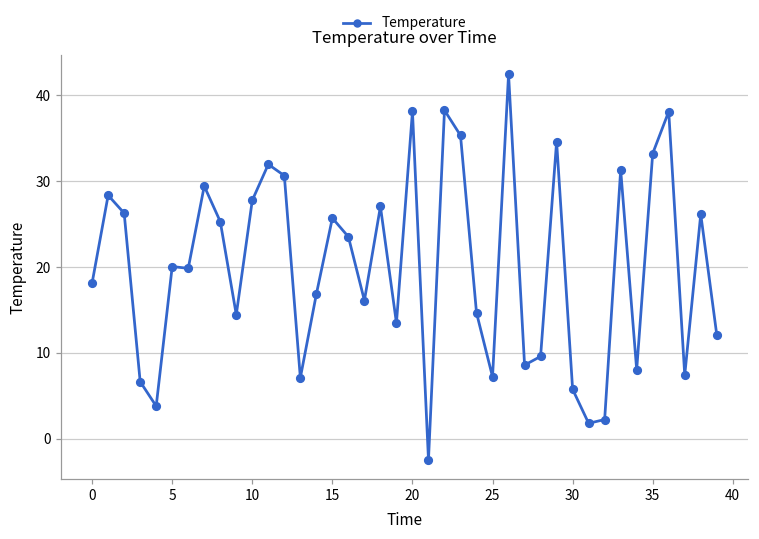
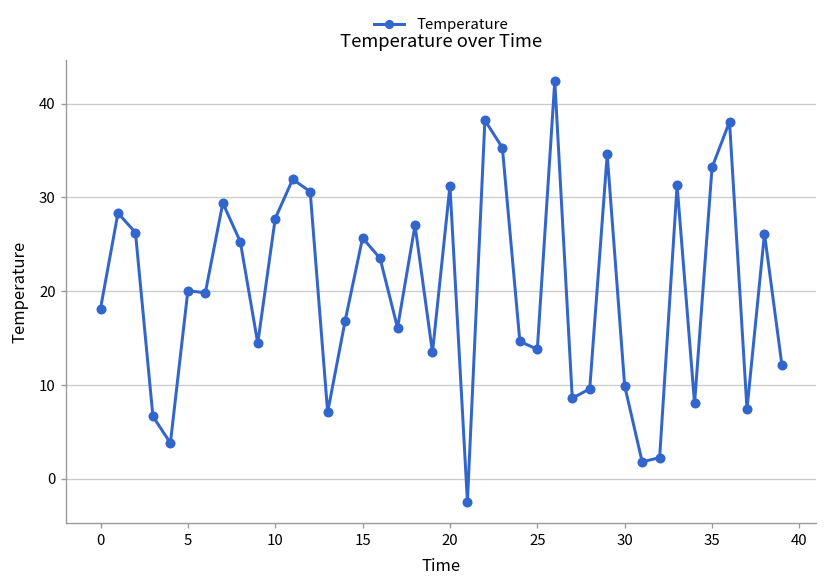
20: 38 -> 31
25: 7 -> 14
30: 6 -> 10
